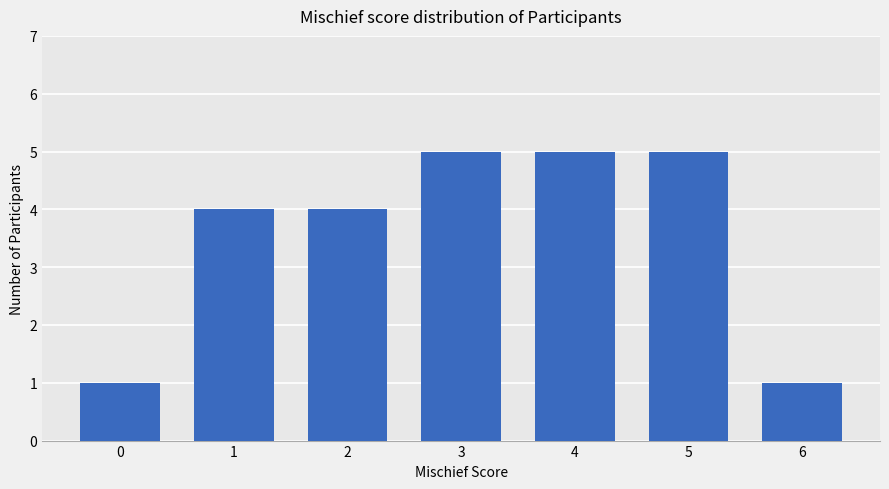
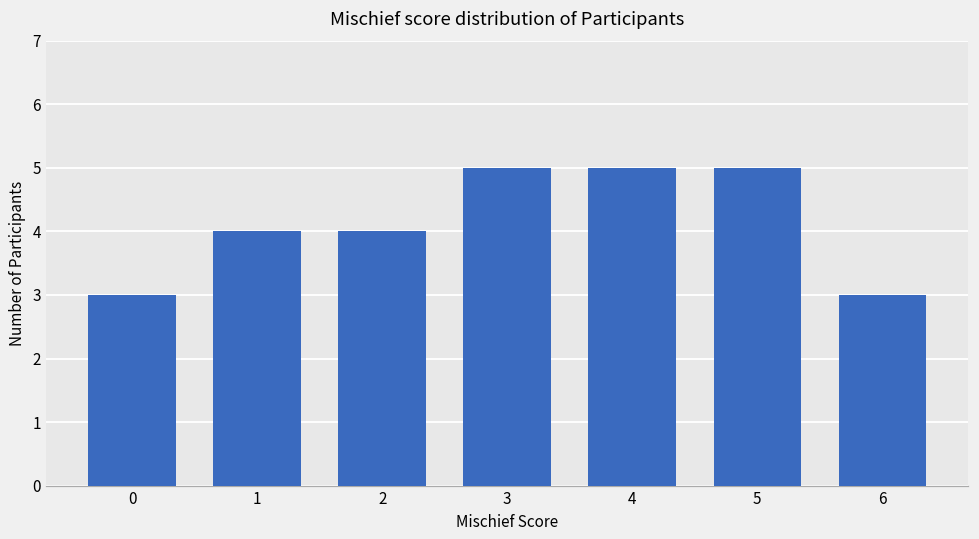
0: 1 -> 3
6: 1 -> 3
